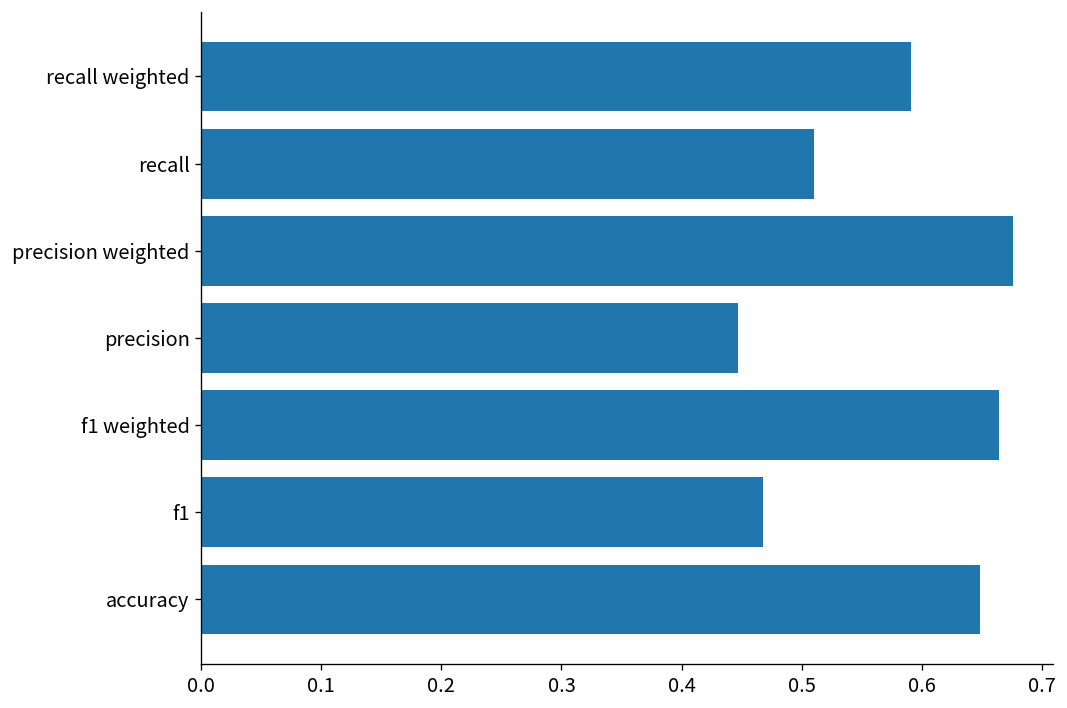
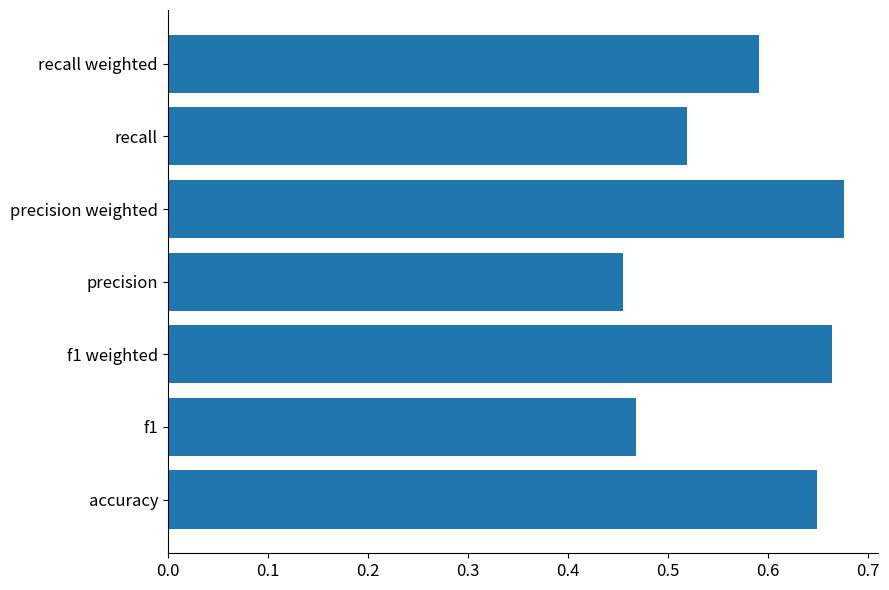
recall: 0.510 -> 0.519
precision: 0.447 -> 0.455
